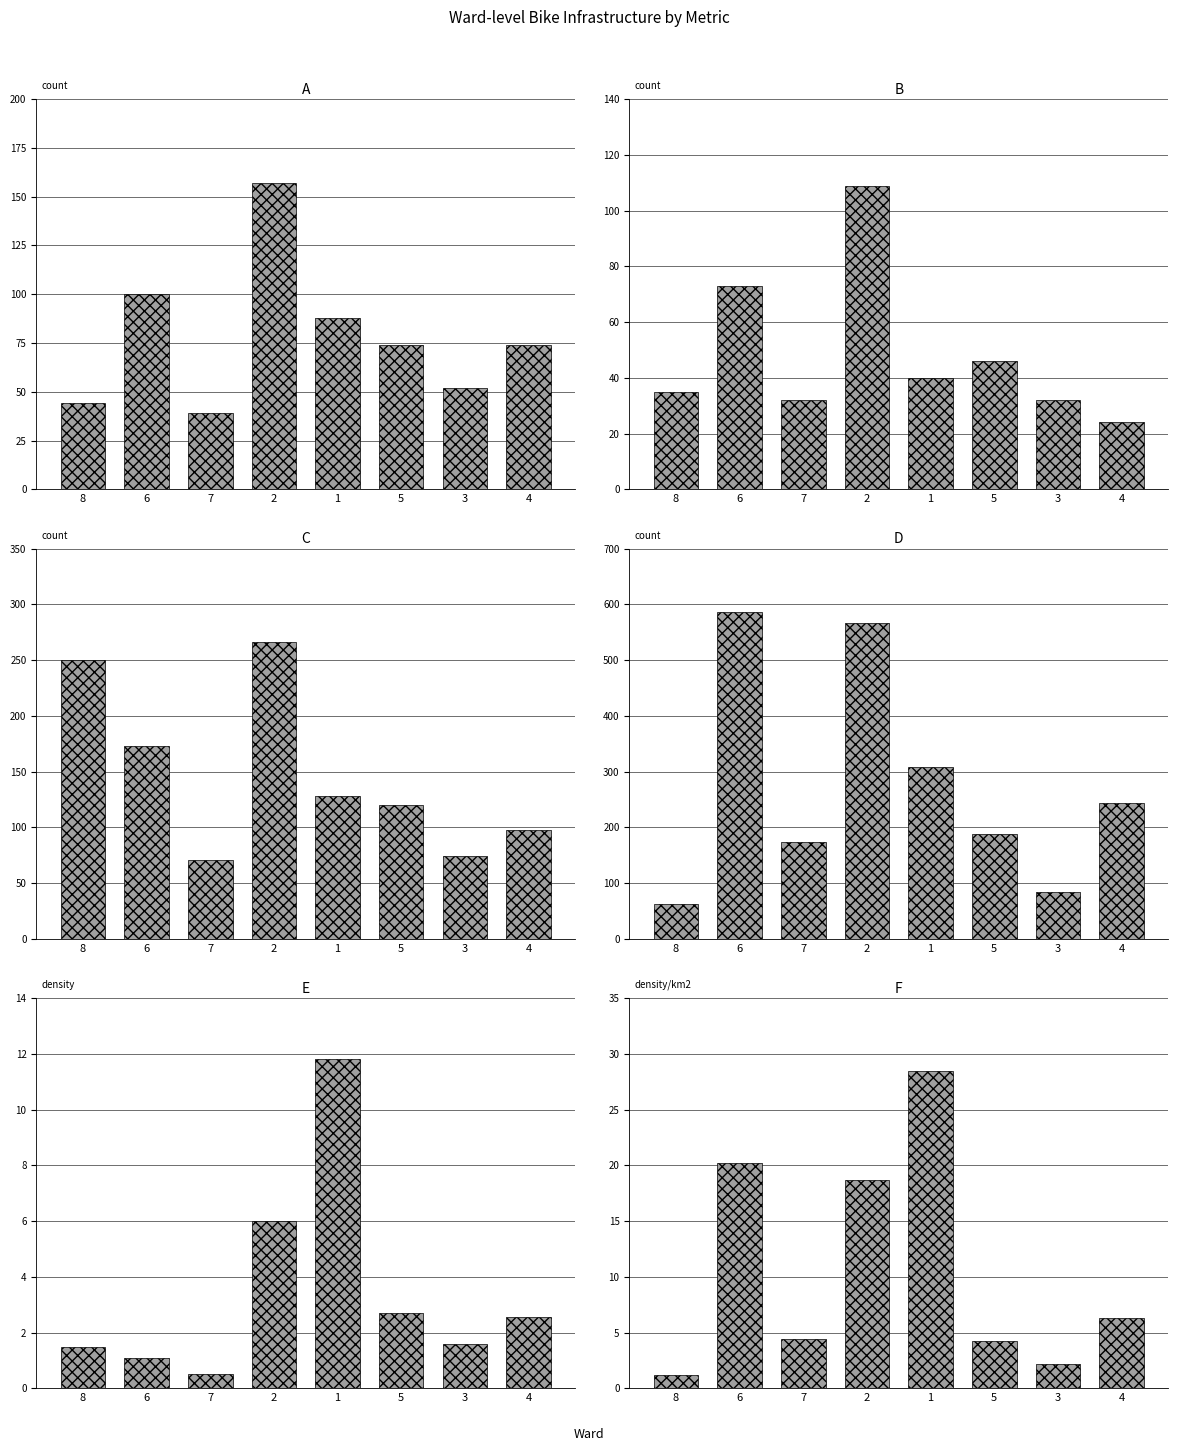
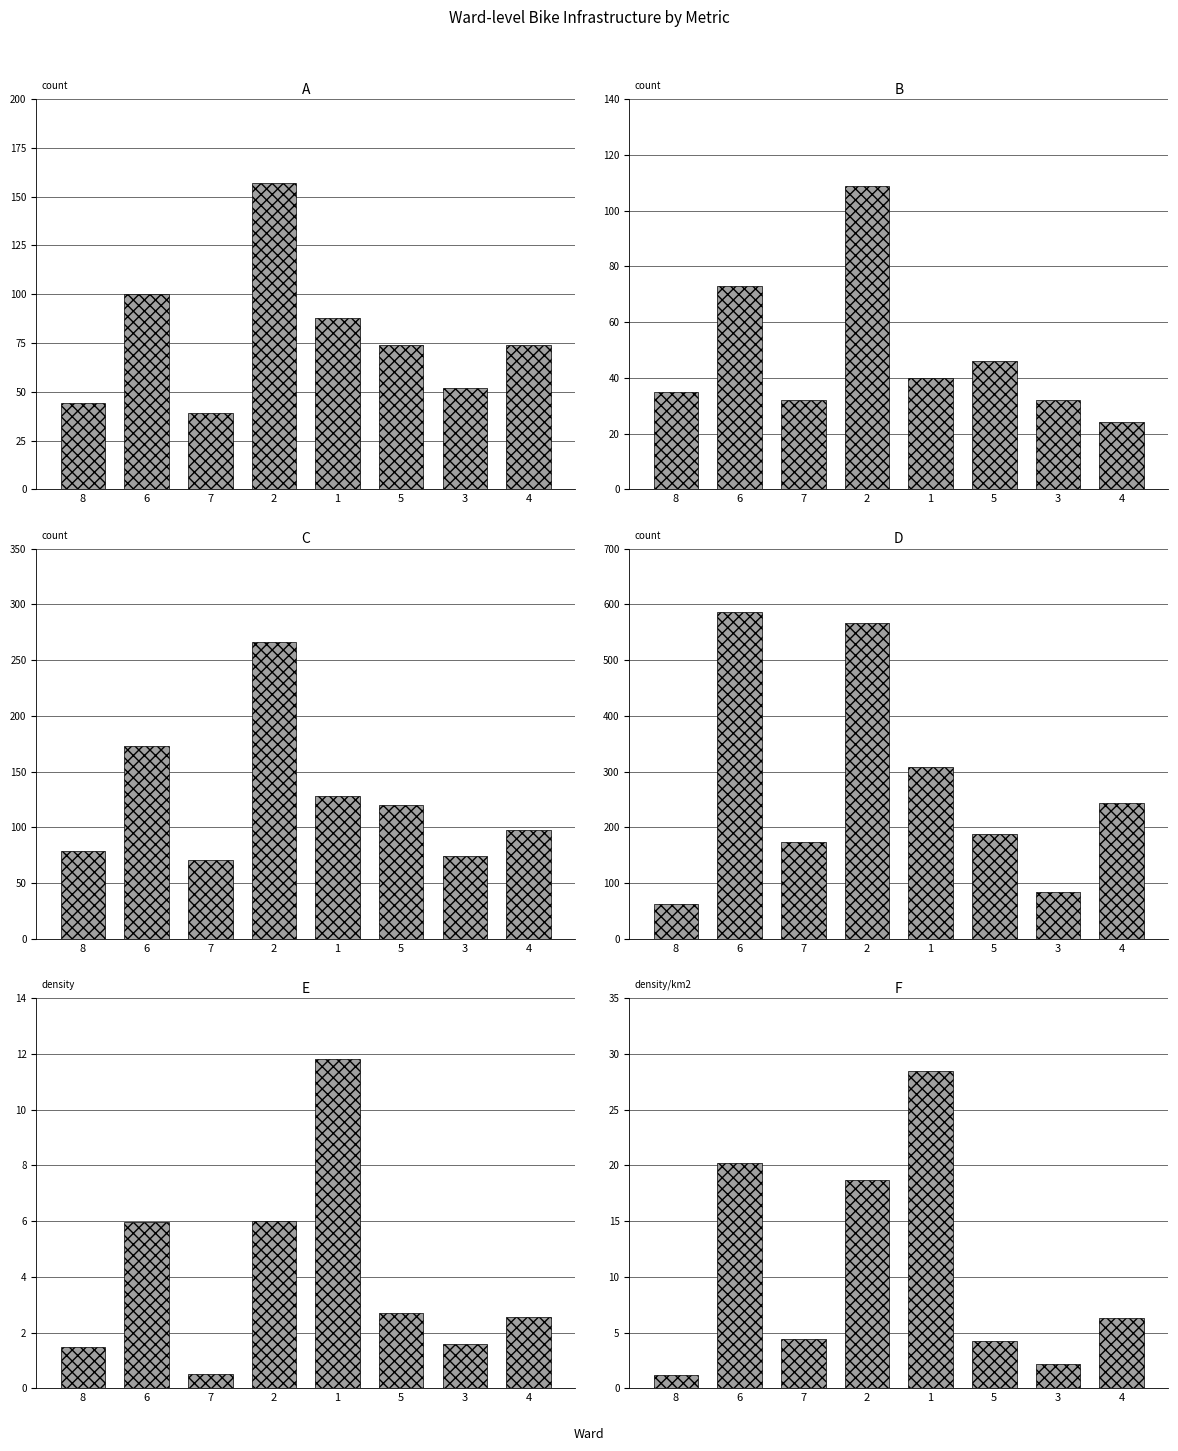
C, 8: 250 -> 79
E, 6: 1.1 -> 6.0
